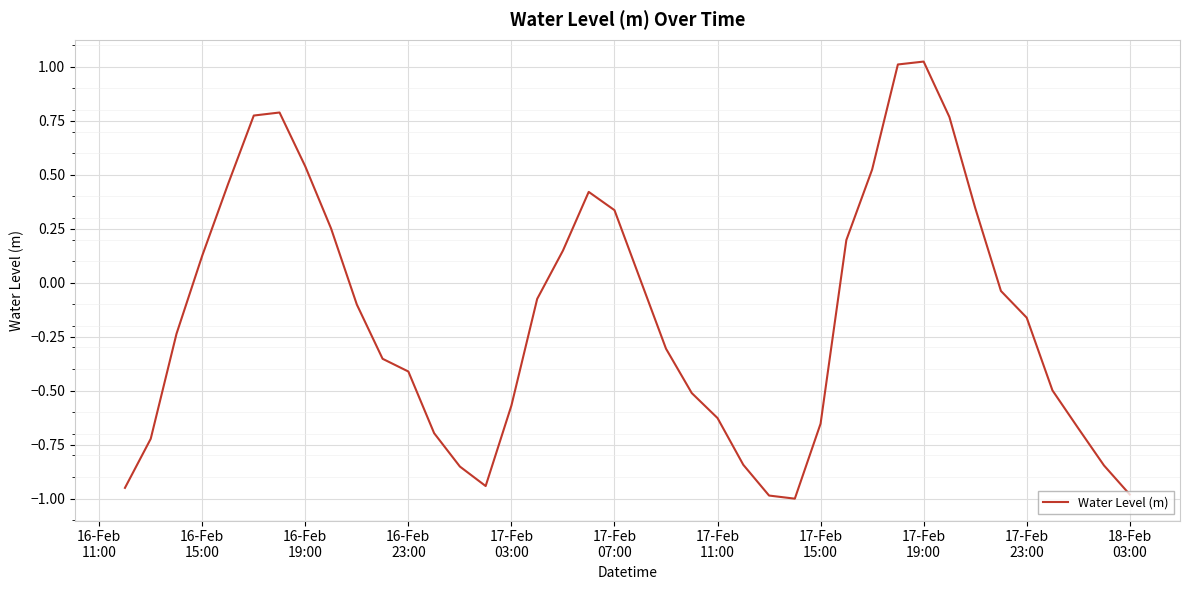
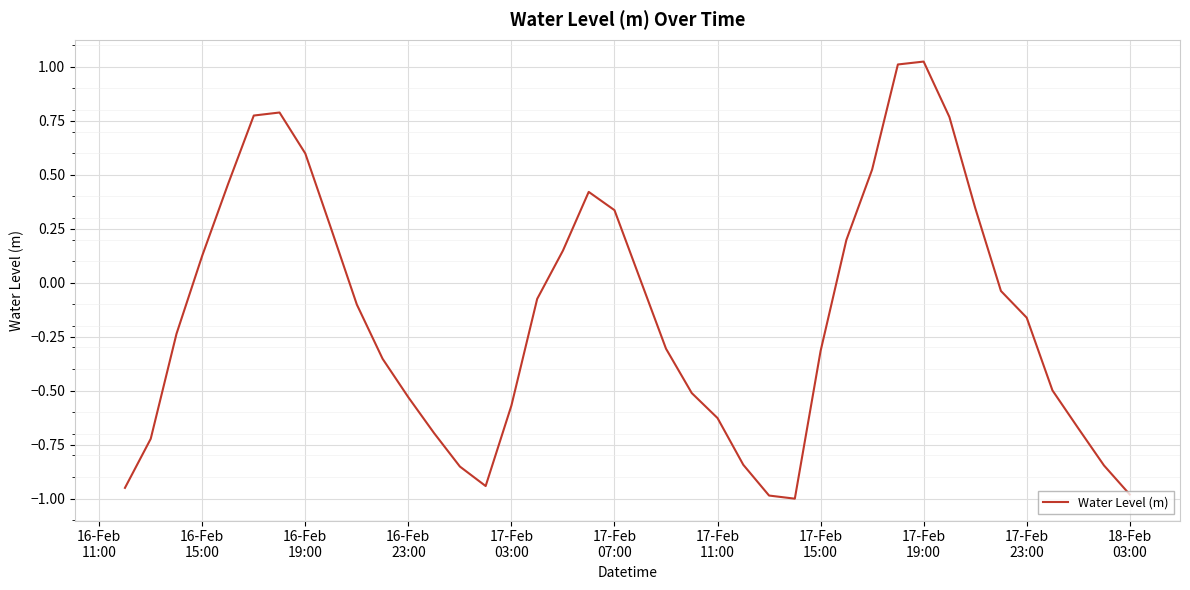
16-Feb 19:00: 0.54 -> 0.60
16-Feb 23:00: -0.41 -> -0.53
17-Feb 15:00: -0.65 -> -0.32
